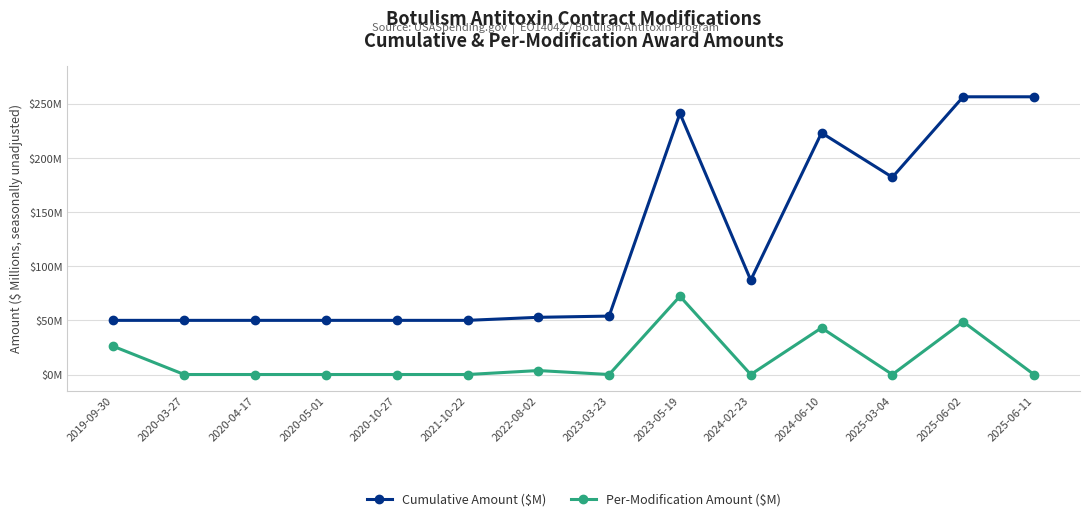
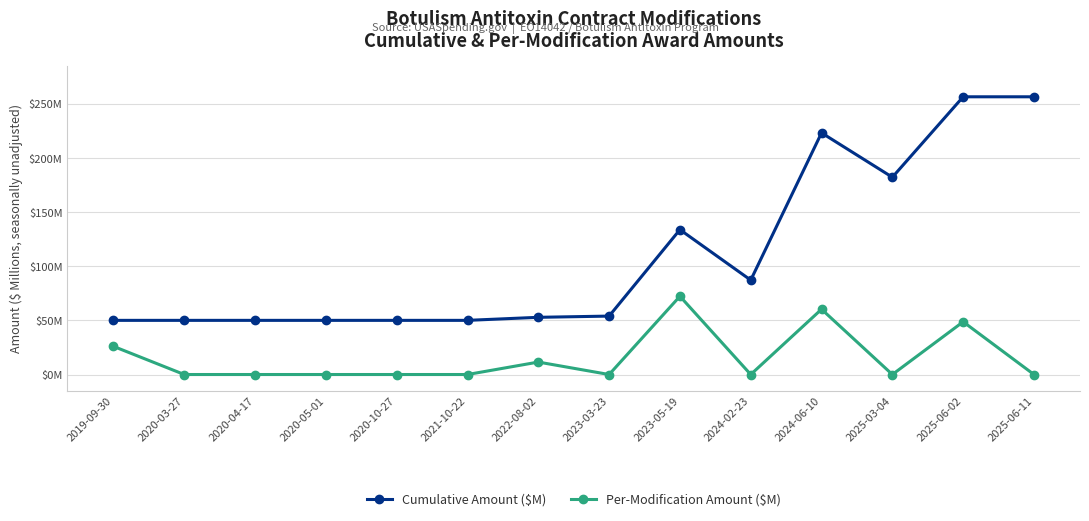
Per-Modification Amount ($M), 2022-08-02: $4000000 -> $12000000
Cumulative Amount ($M), 2023-05-19: $241000000 -> $134000000
Per-Modification Amount ($M), 2024-06-10: $43000000 -> $60000000
